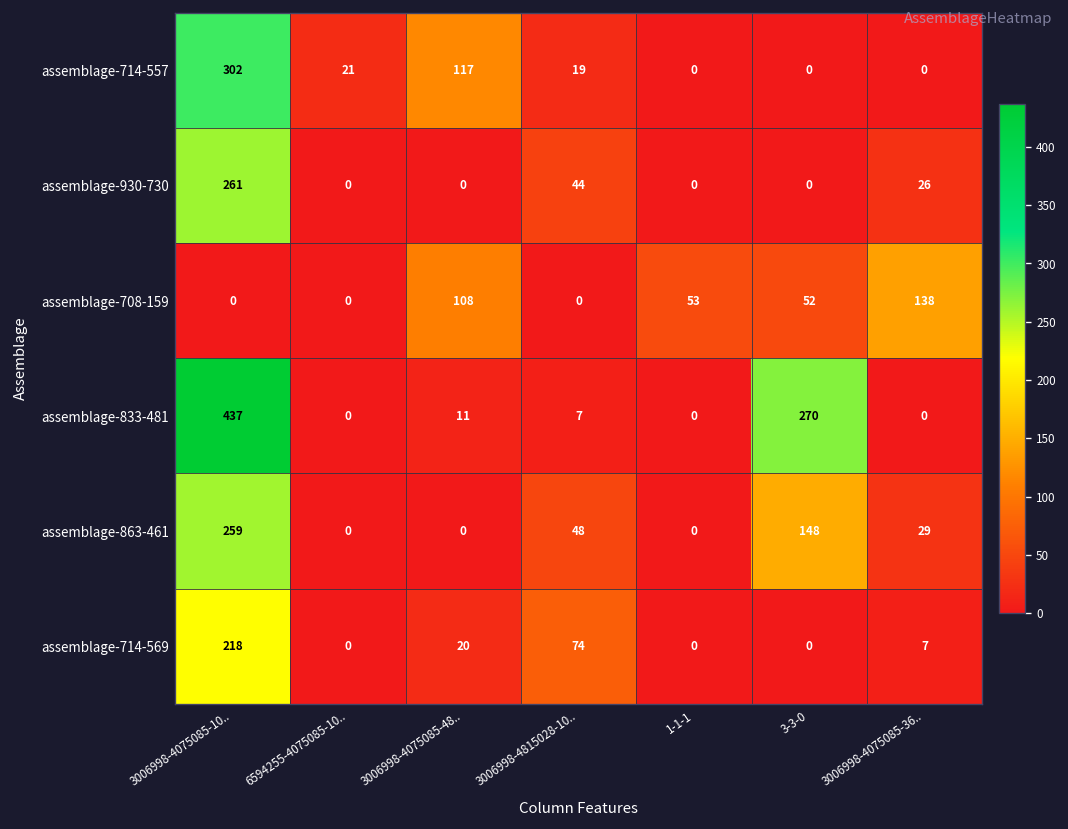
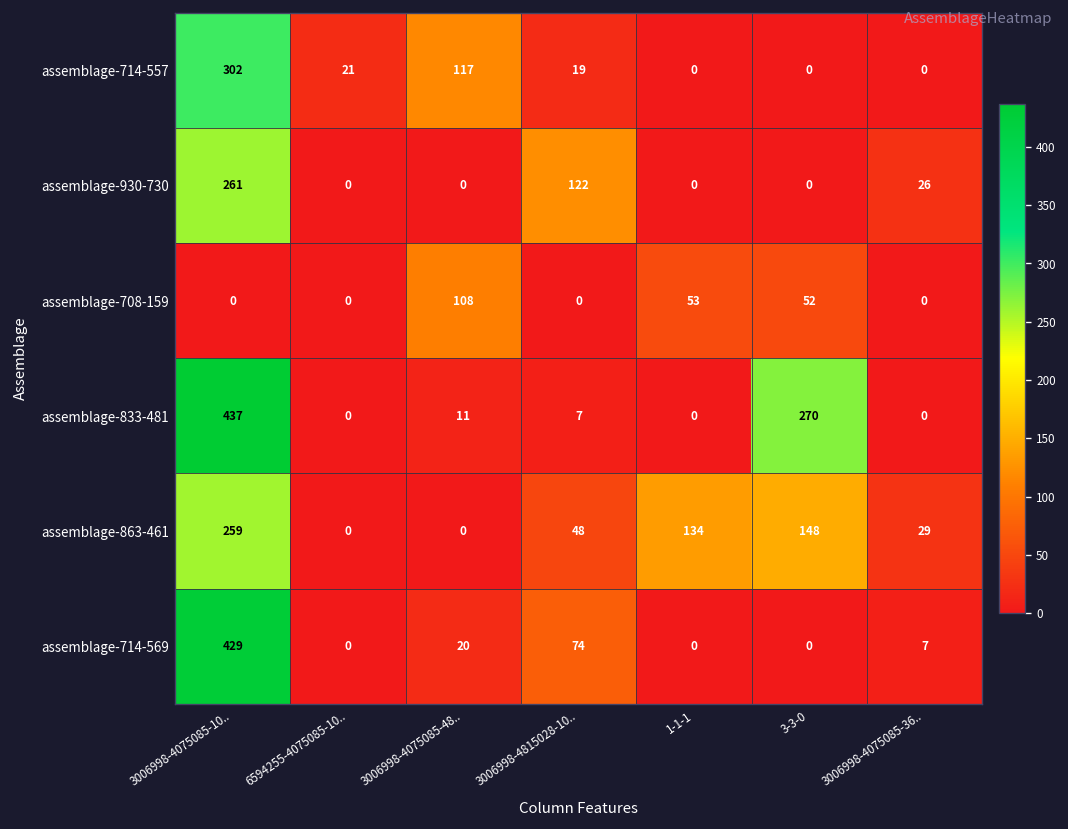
assemblage-930-730, 3006998-4815028-10..: 44 -> 122
assemblage-708-159, 3006998-4075085-36..: 138 -> 0
assemblage-863-461, 1-1-1: 0 -> 134
assemblage-714-569, 3006998-4075085-10..: 218 -> 429
